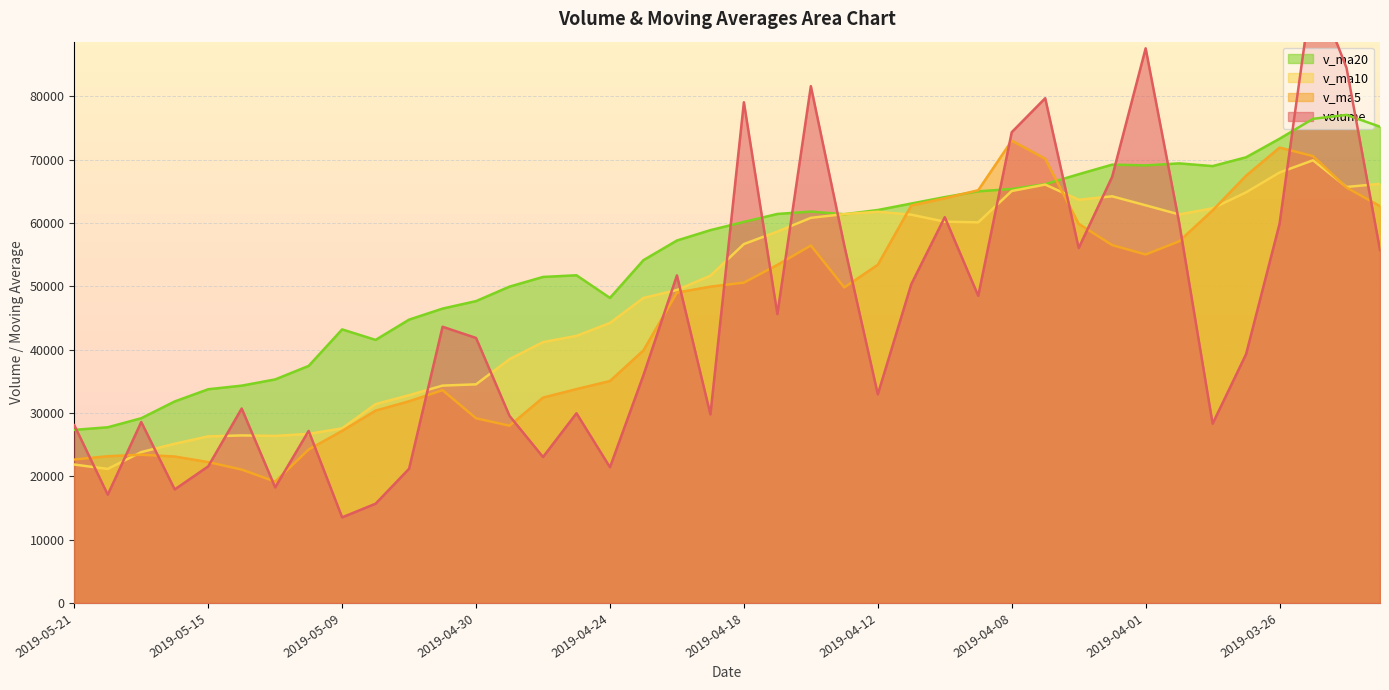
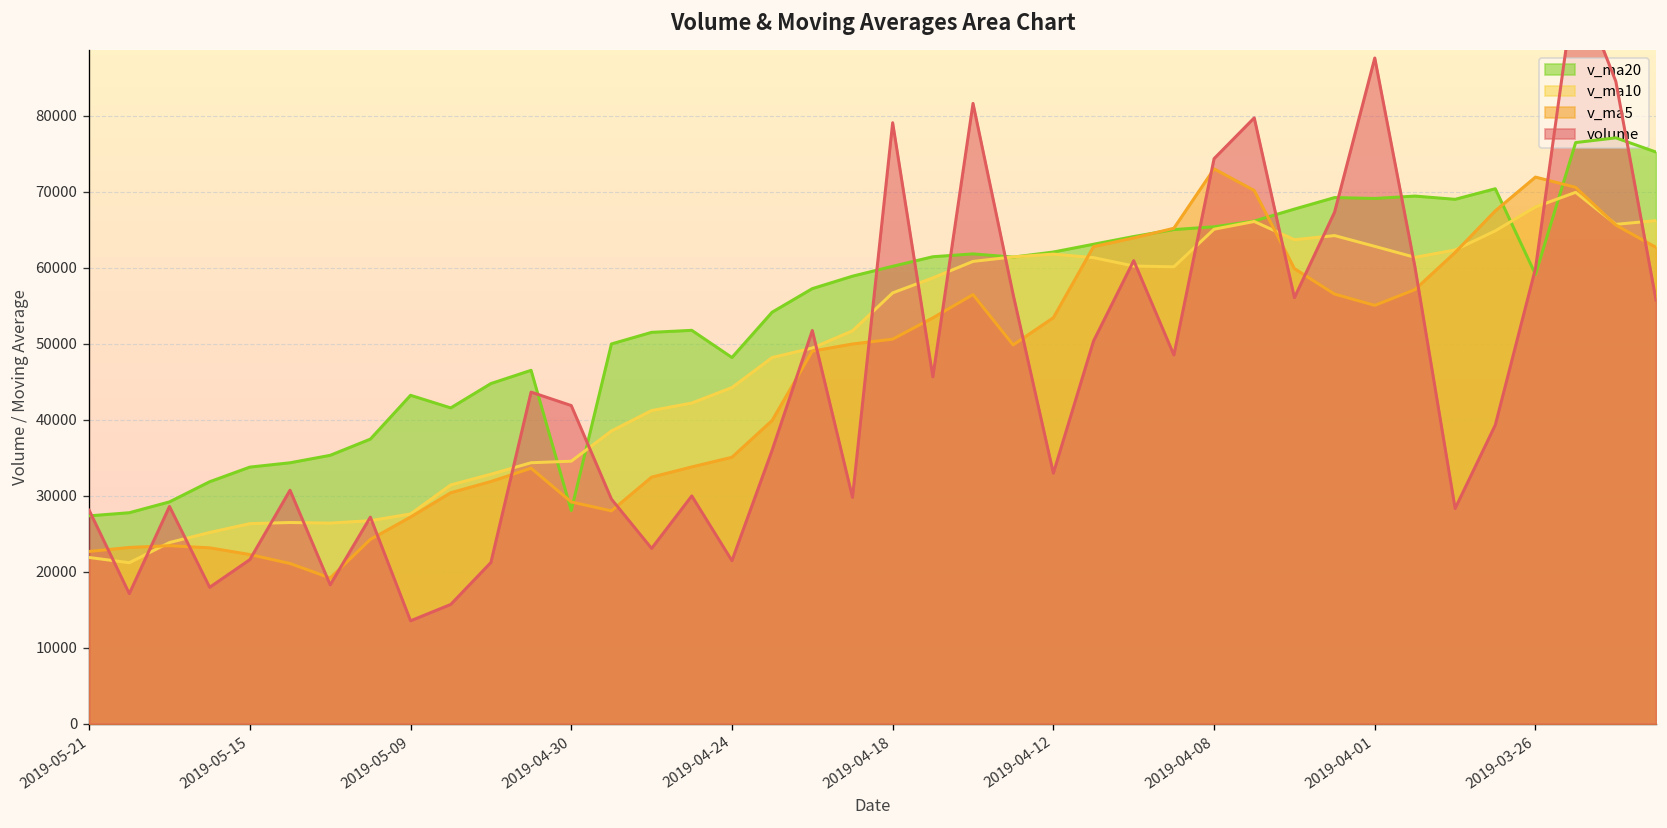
v_ma20, 2019-04-30: 48000 -> 28000
v_ma20, 2019-03-26: 73000 -> 59000
